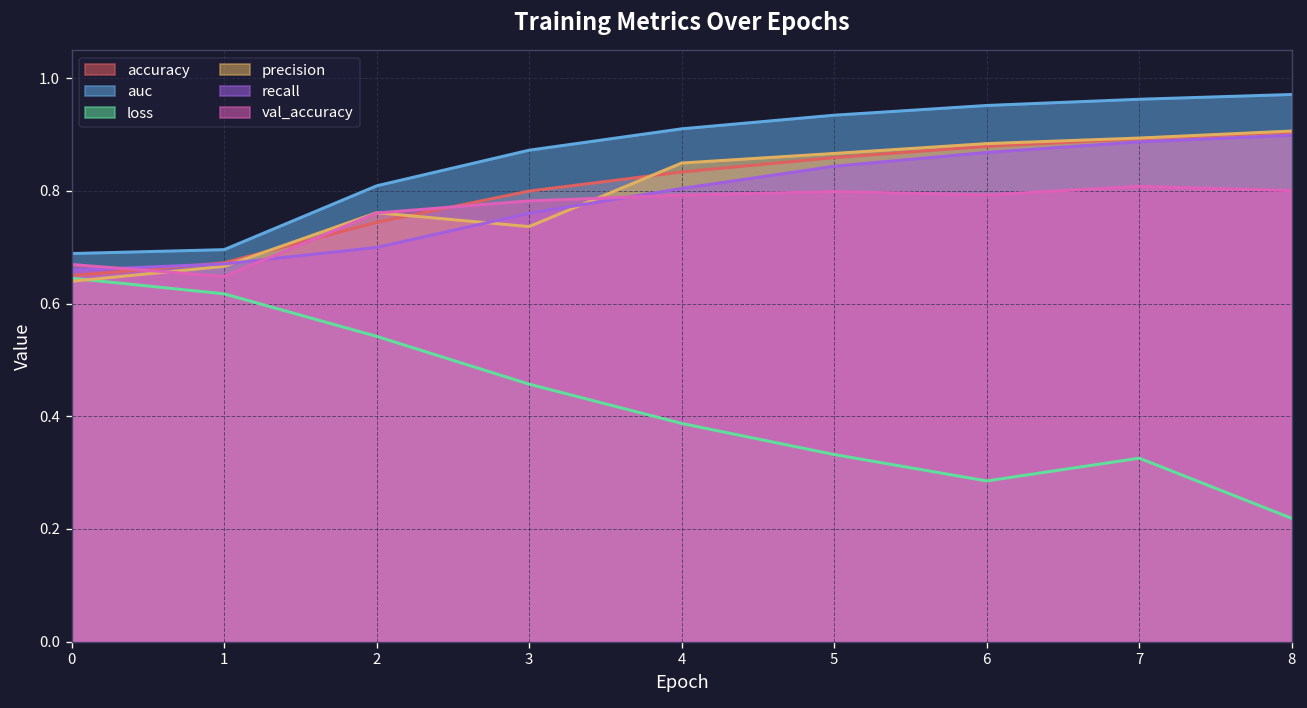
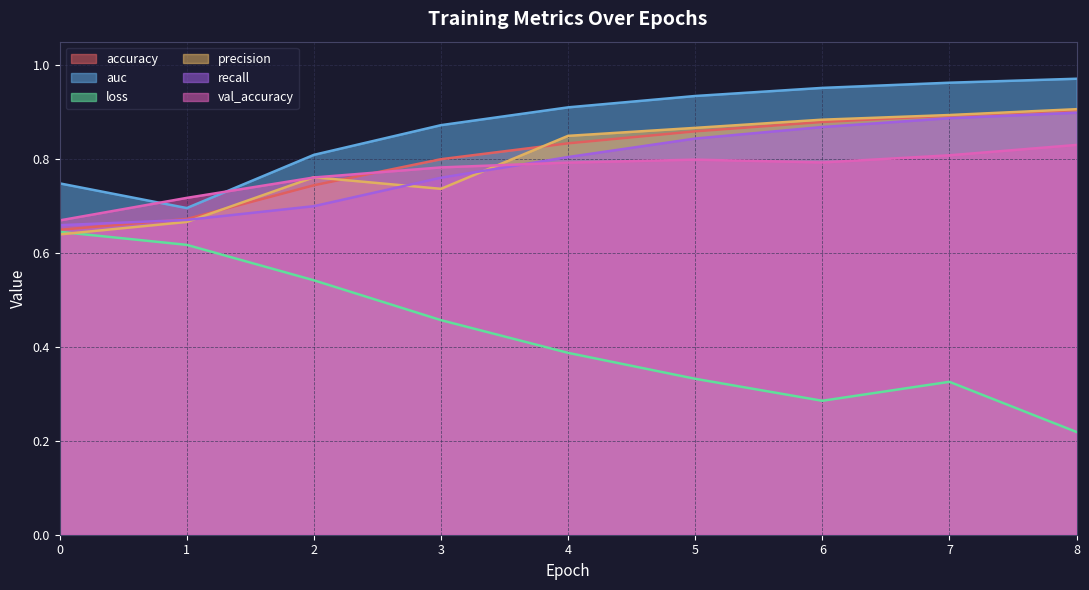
auc, 0: 0.69 -> 0.75
val_accuracy, 1: 0.65 -> 0.72
val_accuracy, 8: 0.80 -> 0.83
